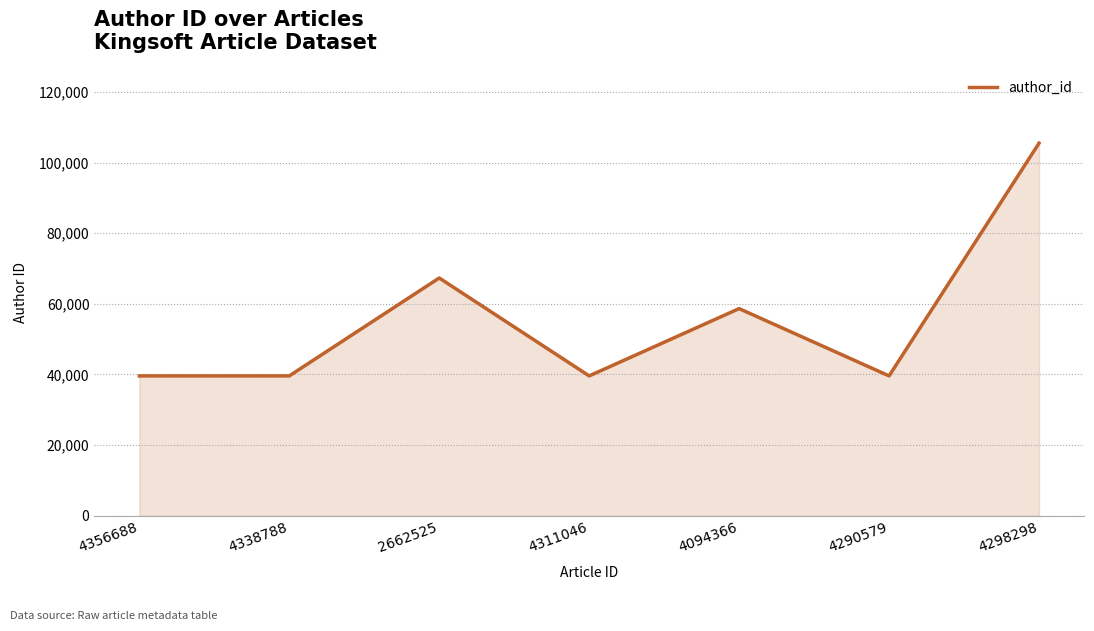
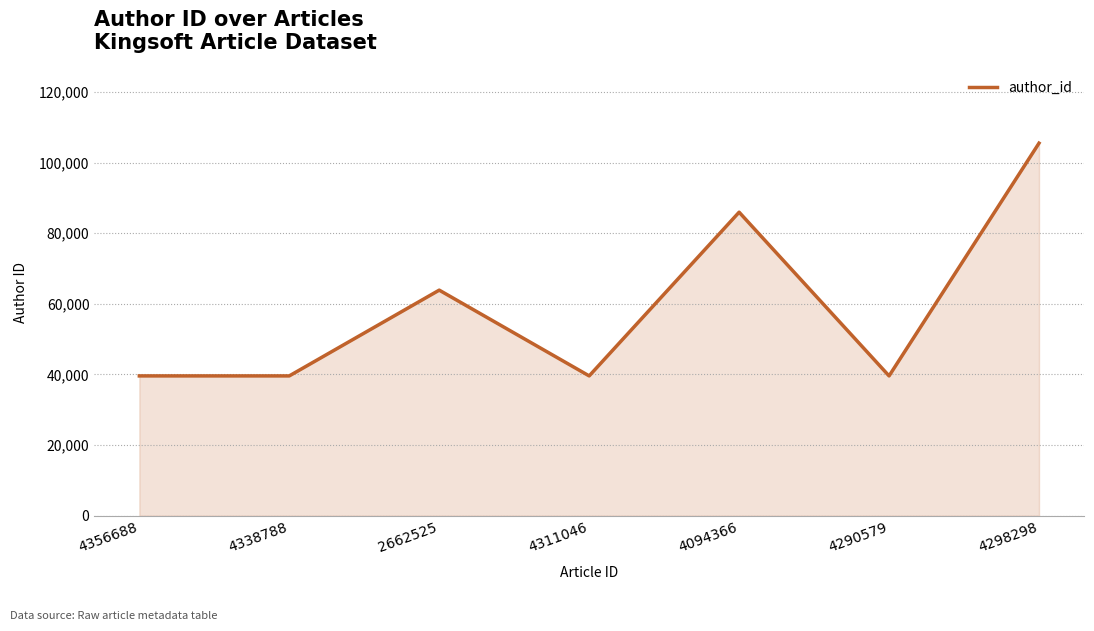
2662525: 67,000 -> 64,000
4094366: 59,000 -> 86,000
